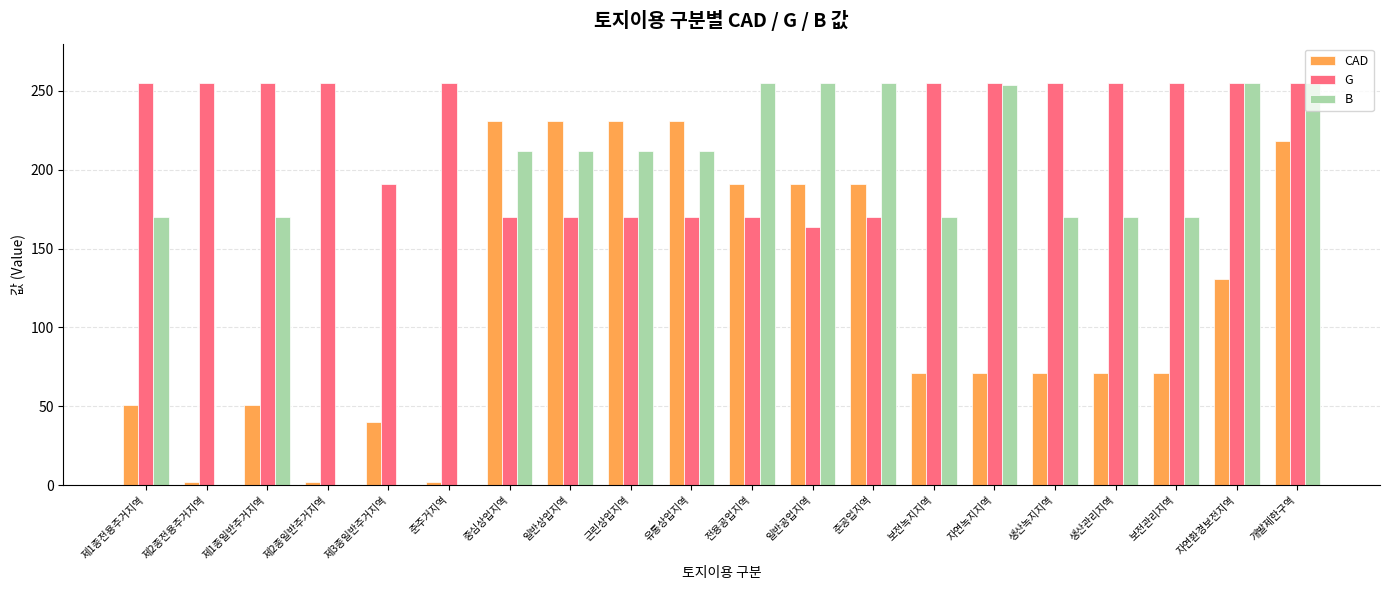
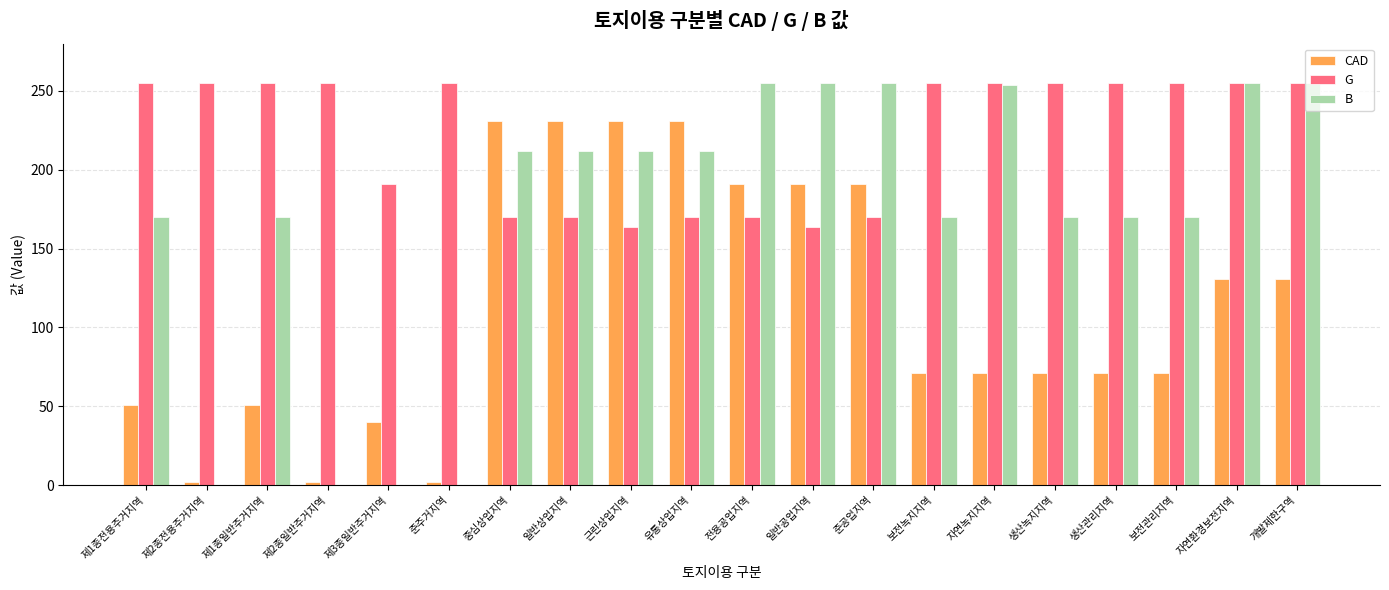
G, 근린상업지역: 170 -> 164
CAD, 개발제한구역: 218 -> 131
